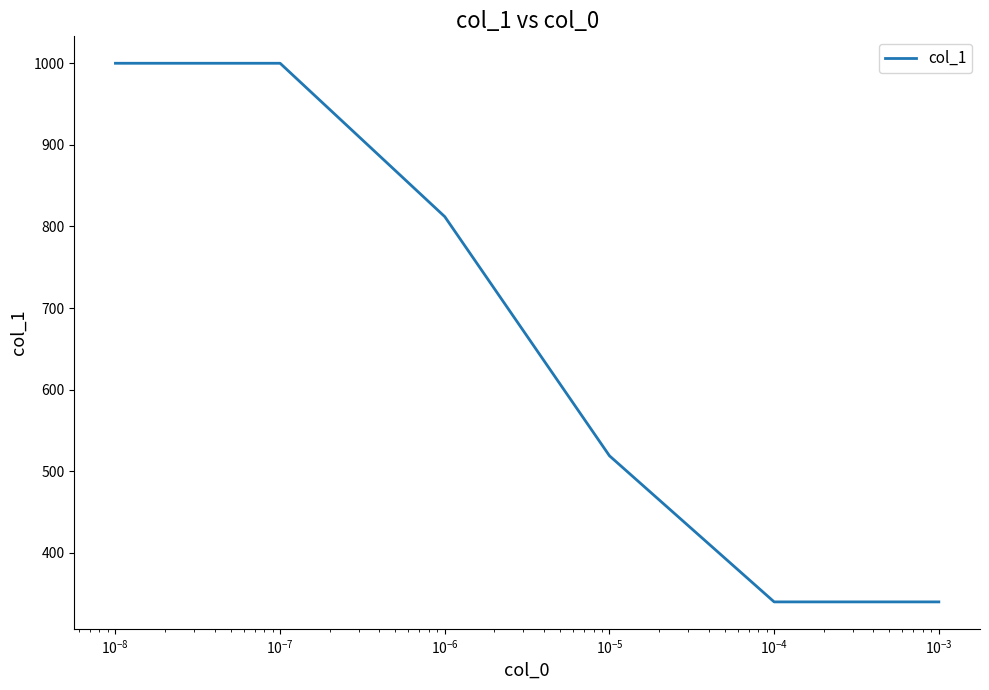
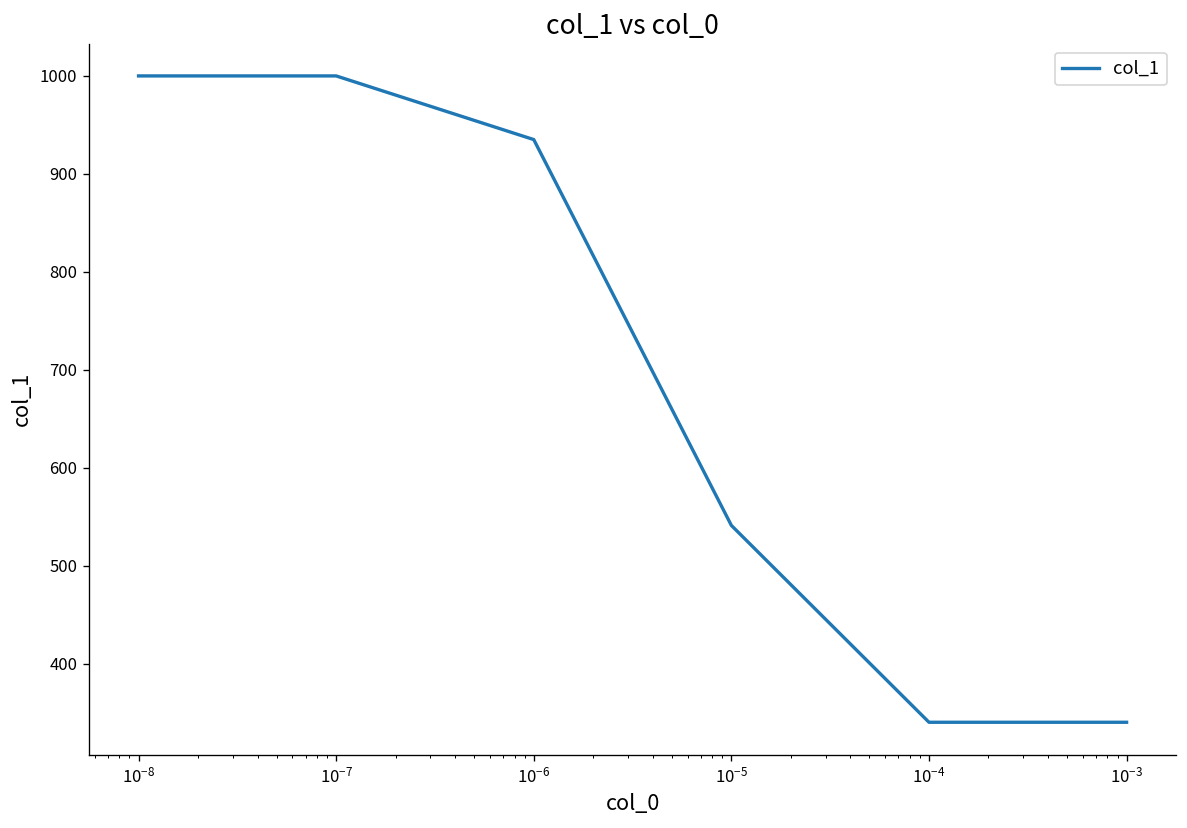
10^-6: 810 -> 940
10^-5: 520 -> 540
